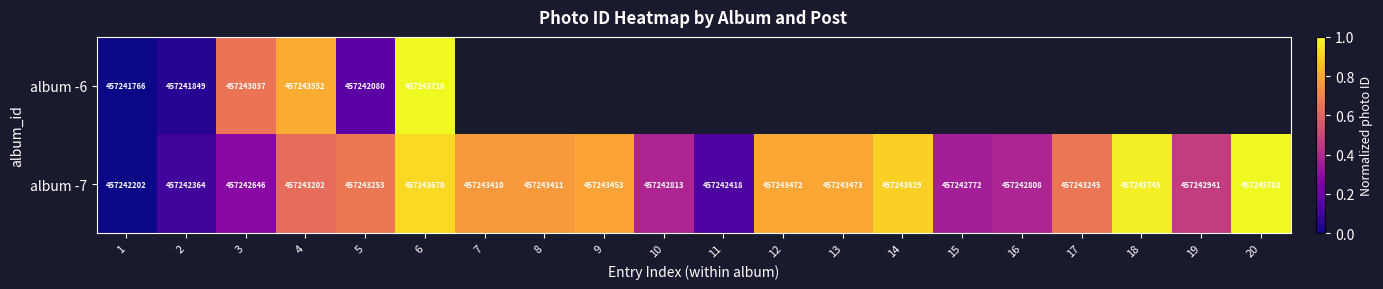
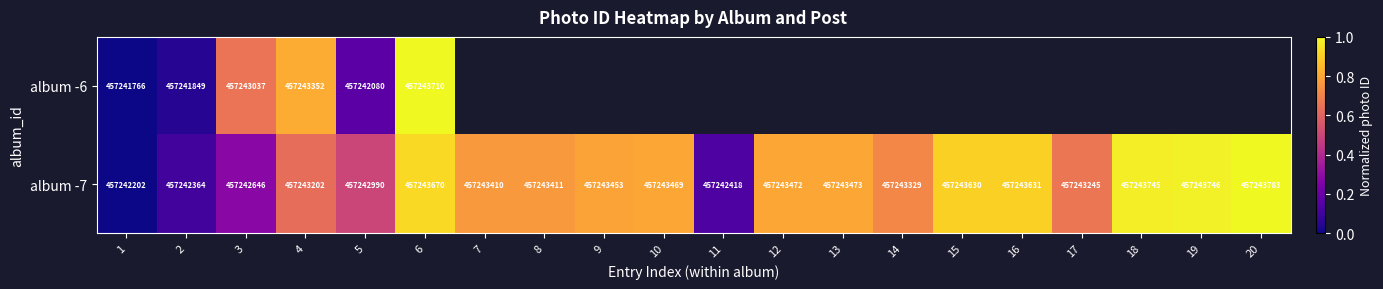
album -7, 5: 457243253 -> 457242990
album -7, 10: 457242813 -> 457243469
album -7, 14: 457243629 -> 457243329
album -7, 15: 457242772 -> 457243630
album -7, 16: 457242808 -> 457243631
album -7, 19: 457242941 -> 457243746
